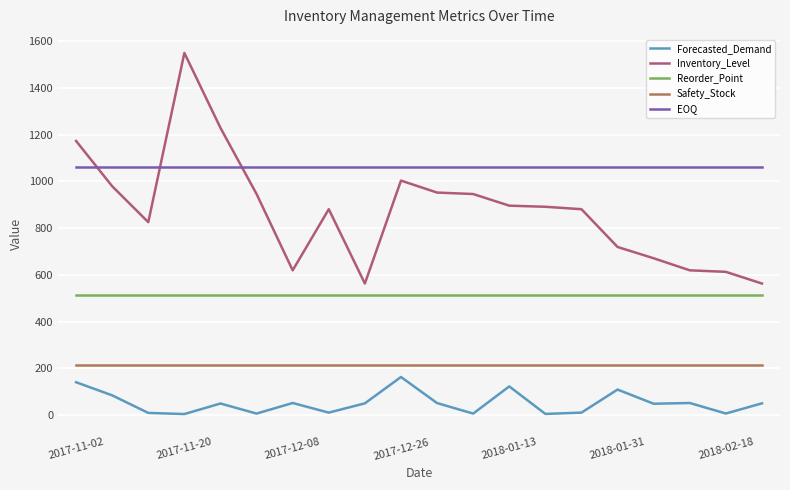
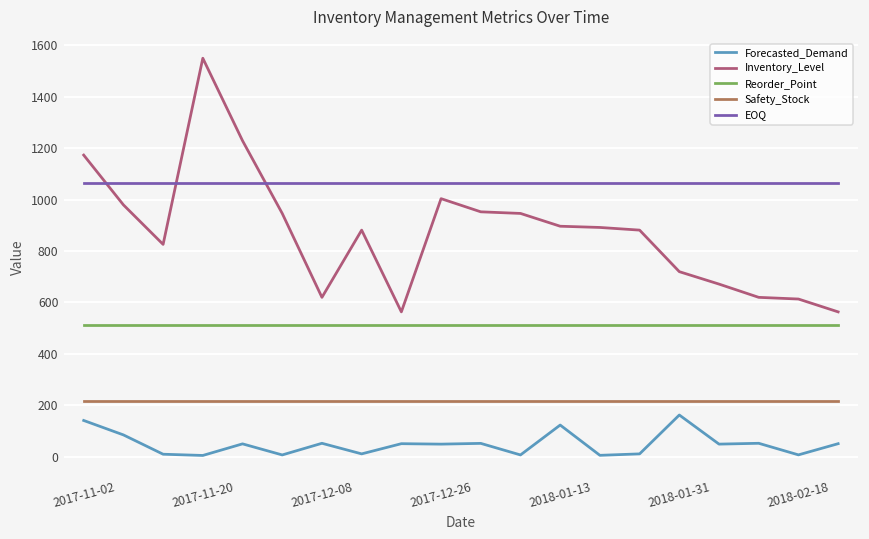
Forecasted_Demand, 2017-12-26: 160 -> 50
Forecasted_Demand, 2018-01-31: 110 -> 160
